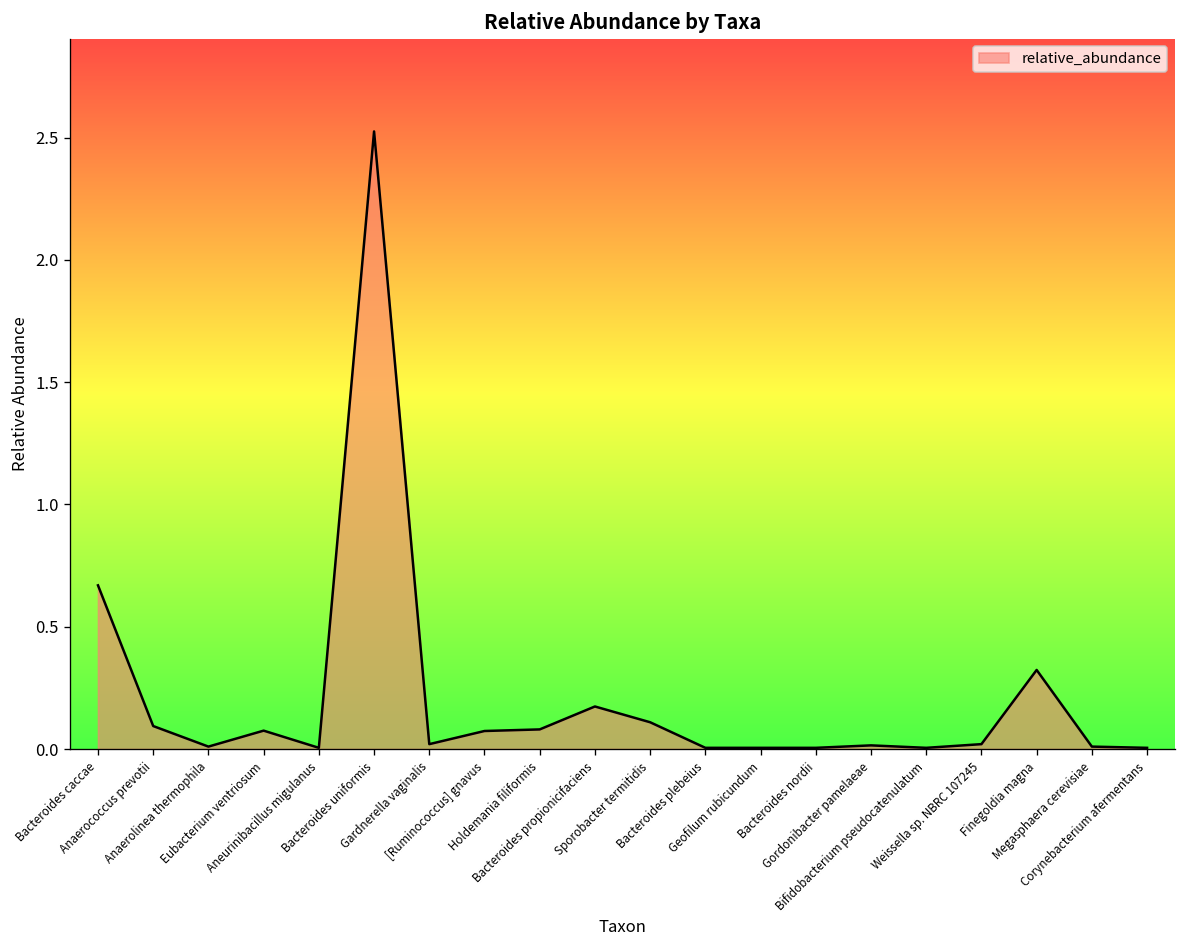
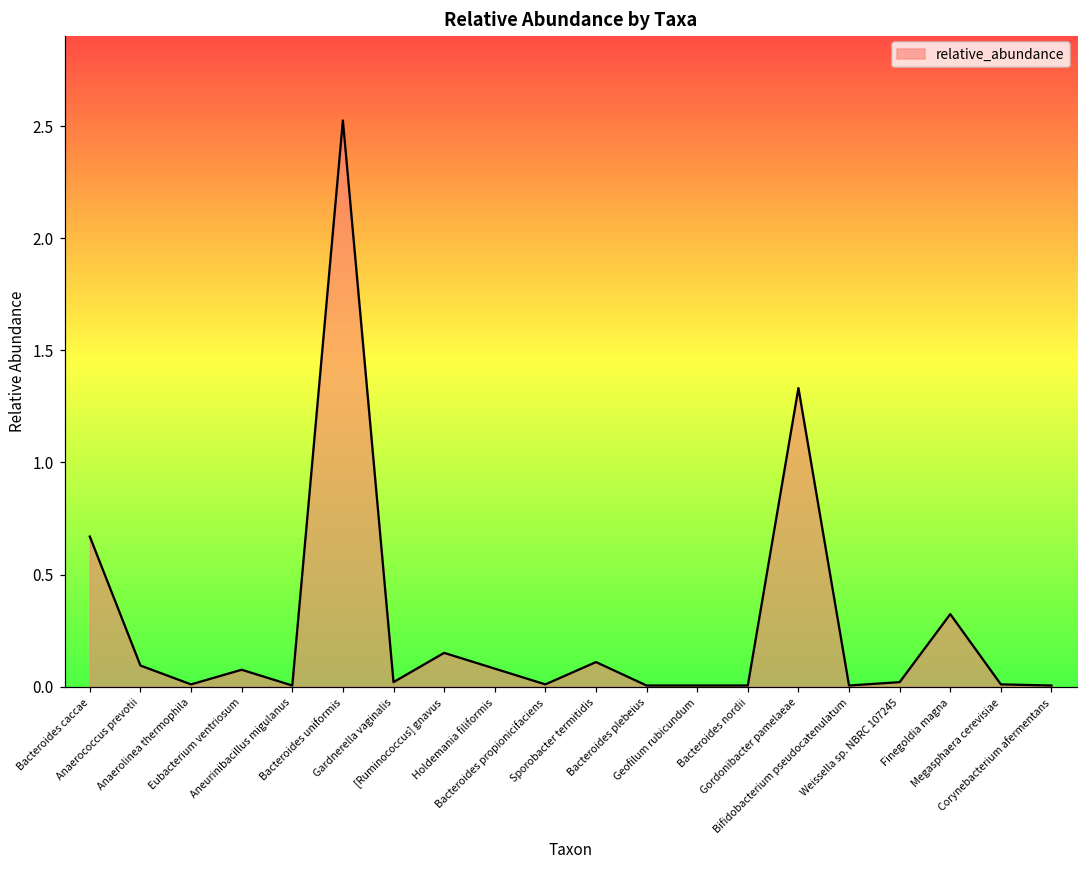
[Ruminococcus] gnavus: 0.07 -> 0.15
Bacteroides propionicifaciens: 0.17 -> 0.01
Gordonibacter pamelaeae: 0.02 -> 1.33
